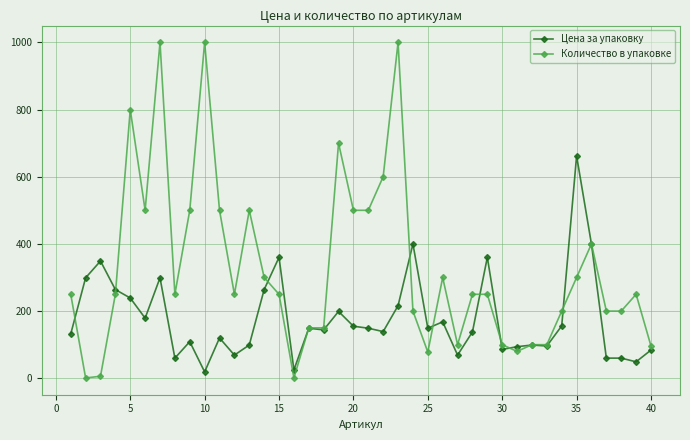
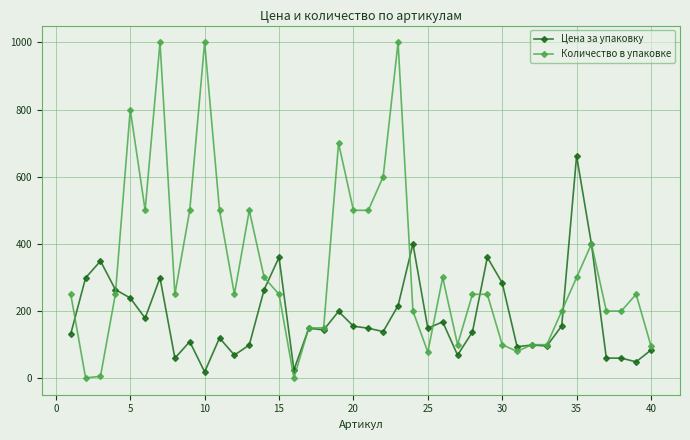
Цена за упаковку, 30: 90 -> 280
